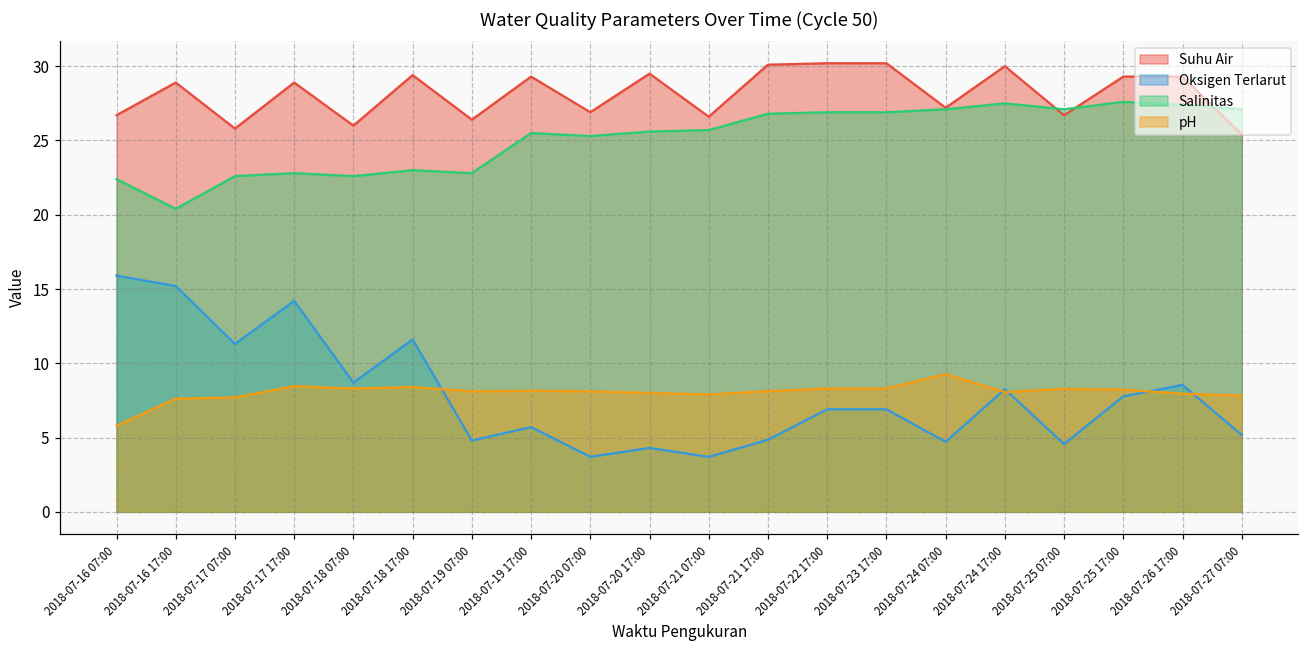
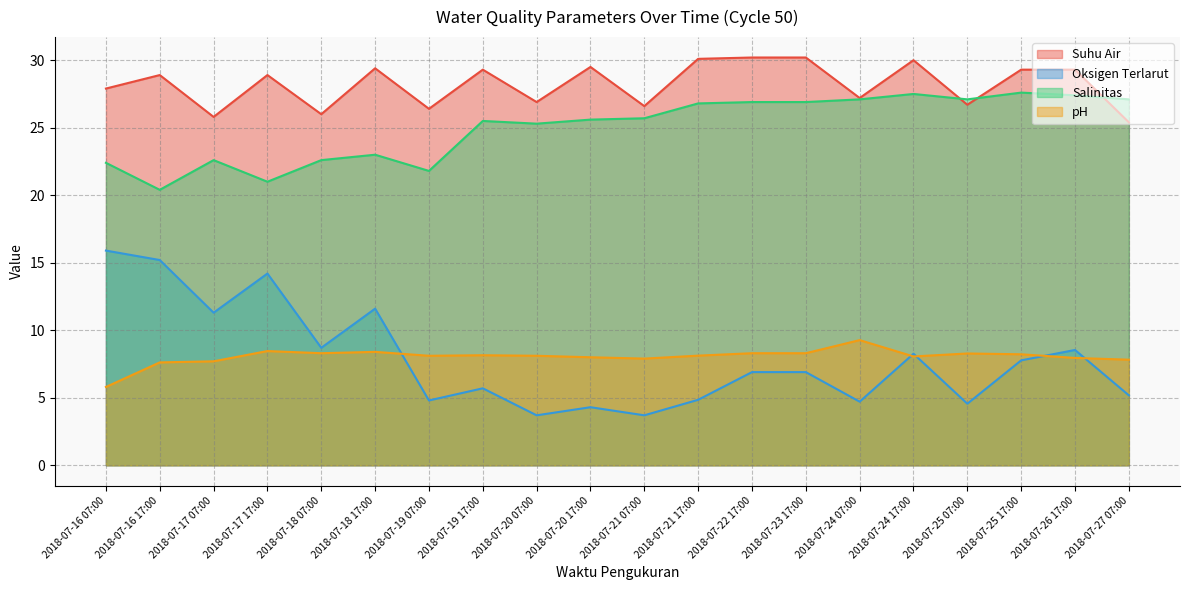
Suhu Air, 2018-07-16 07:00: 26.7 -> 27.9
Salinitas, 2018-07-17 17:00: 22.8 -> 21.0
Salinitas, 2018-07-19 07:00: 22.8 -> 21.8
